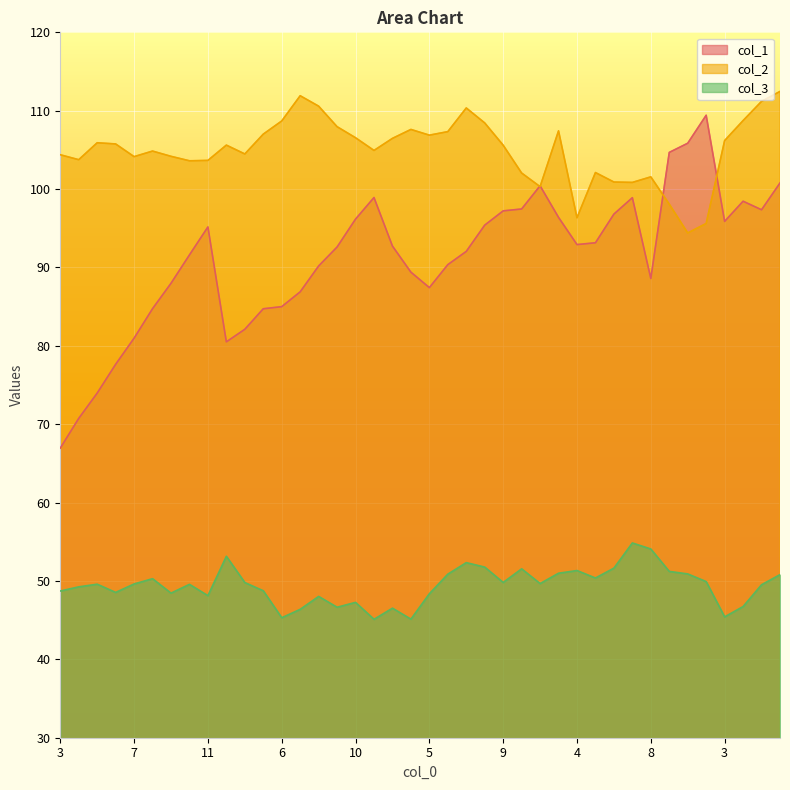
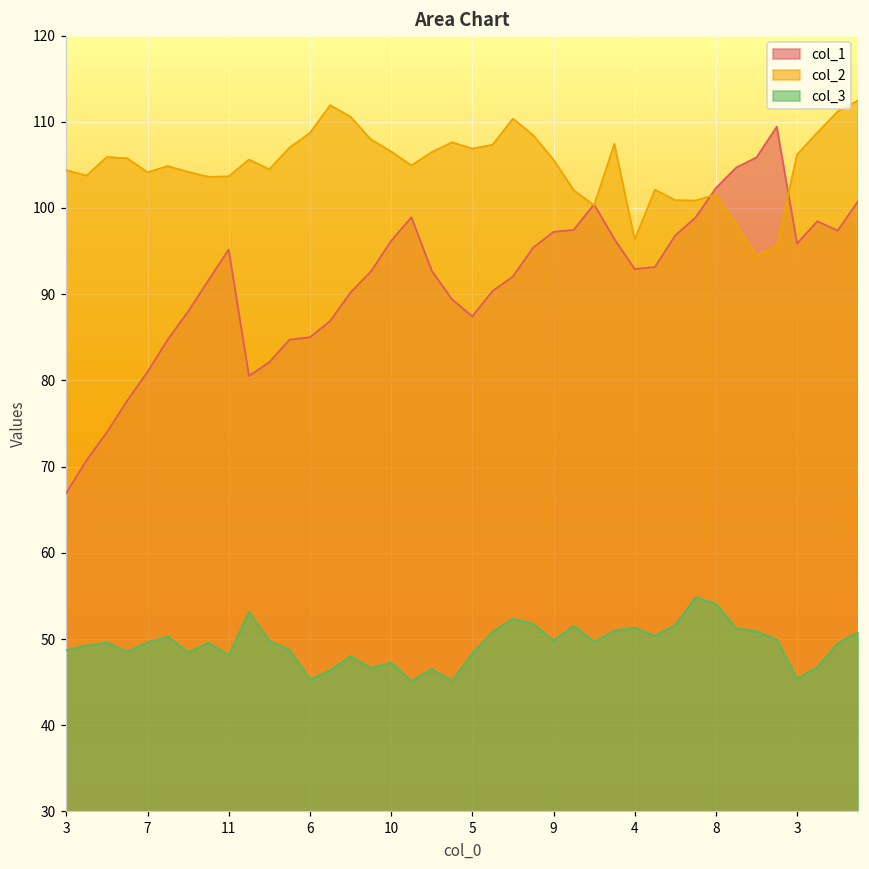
col_1, 8: 89 -> 102
